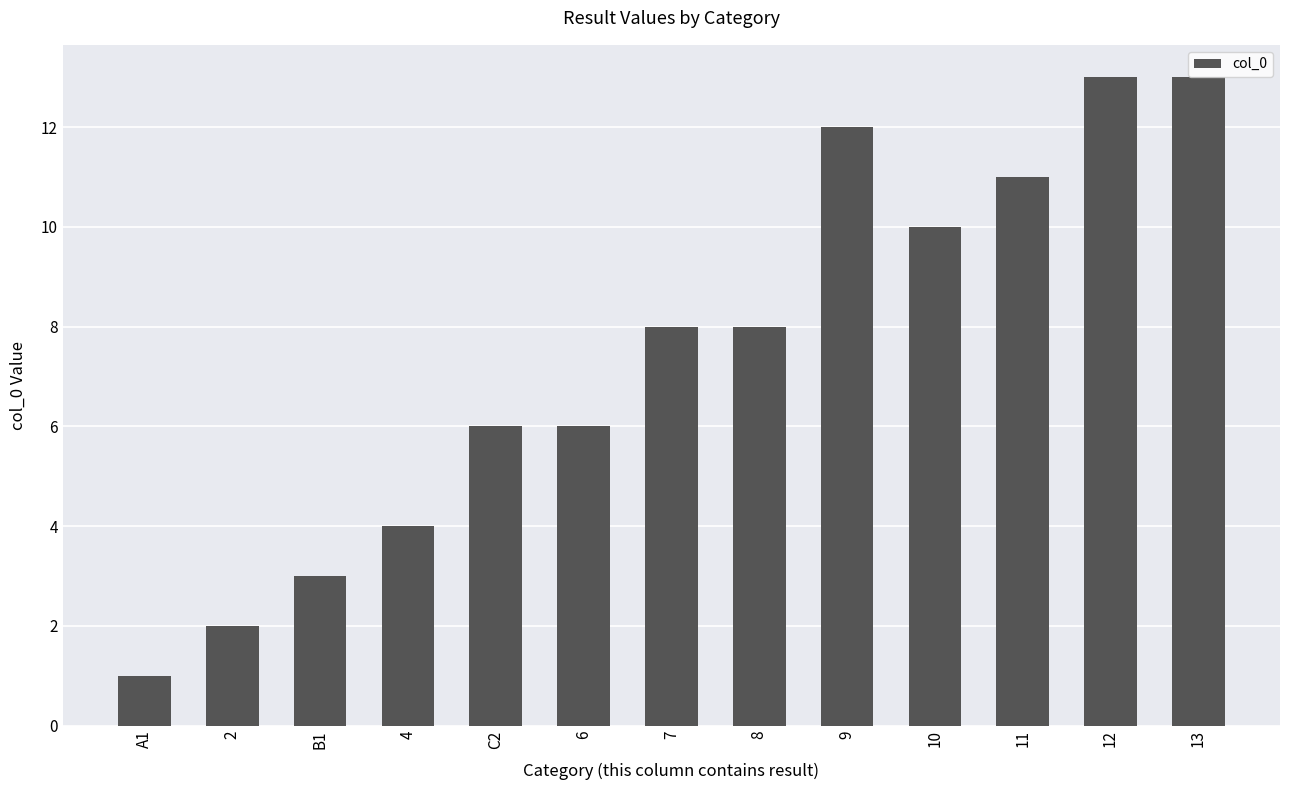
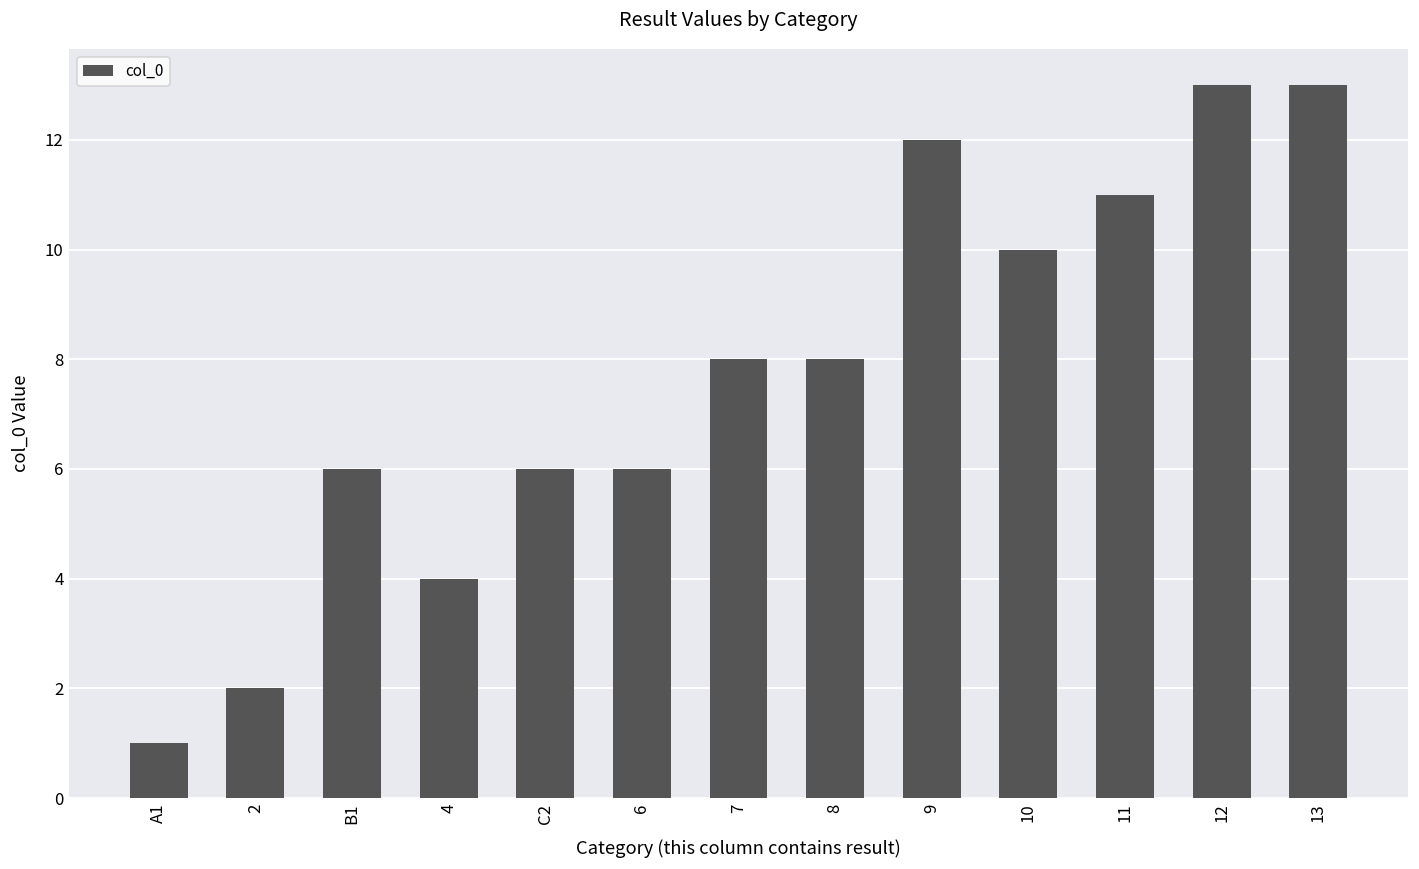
B1: 3 -> 6
